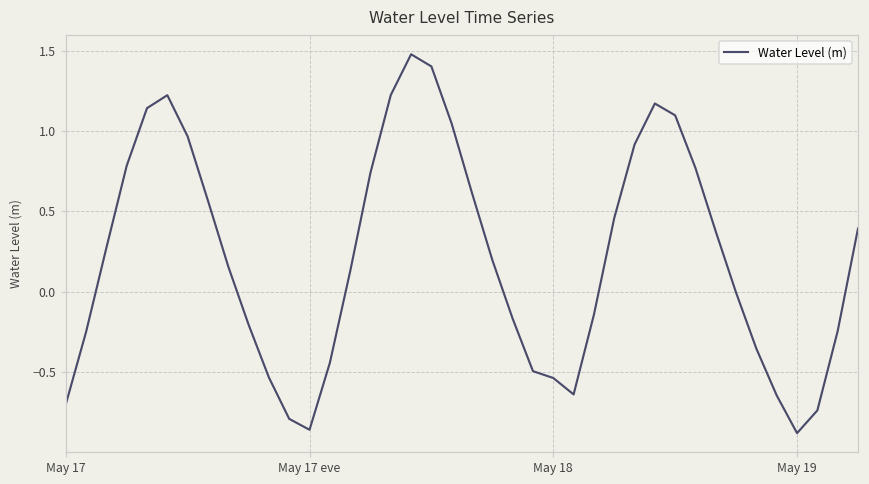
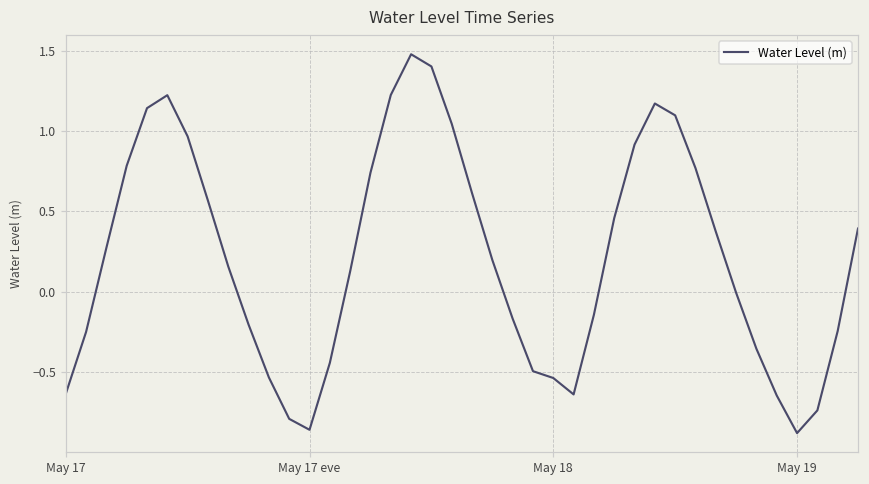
May 17: -0.70 -> -0.64
